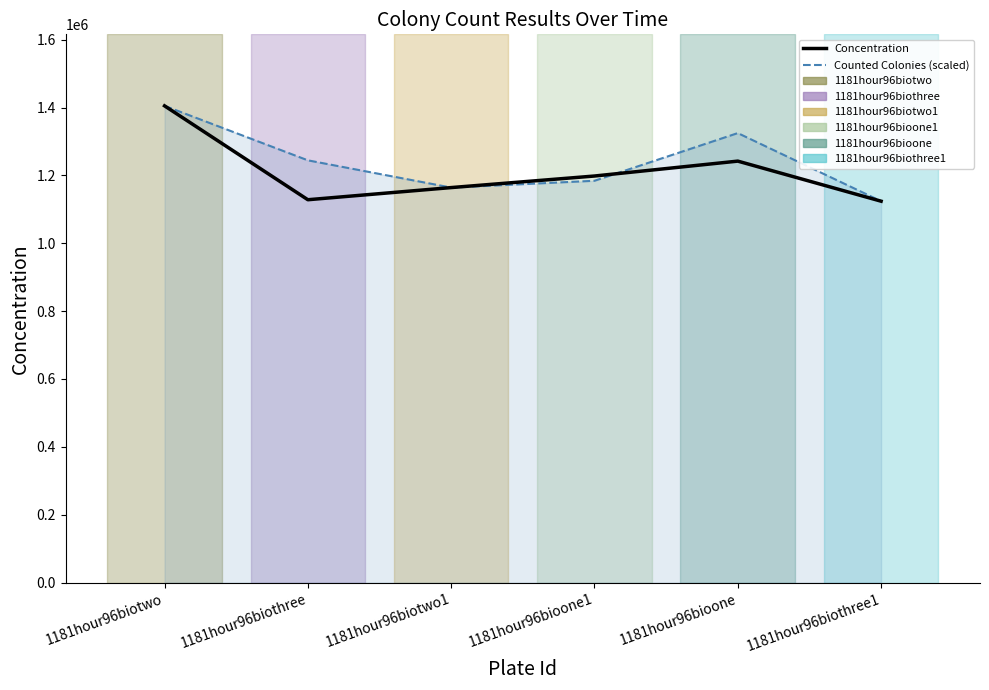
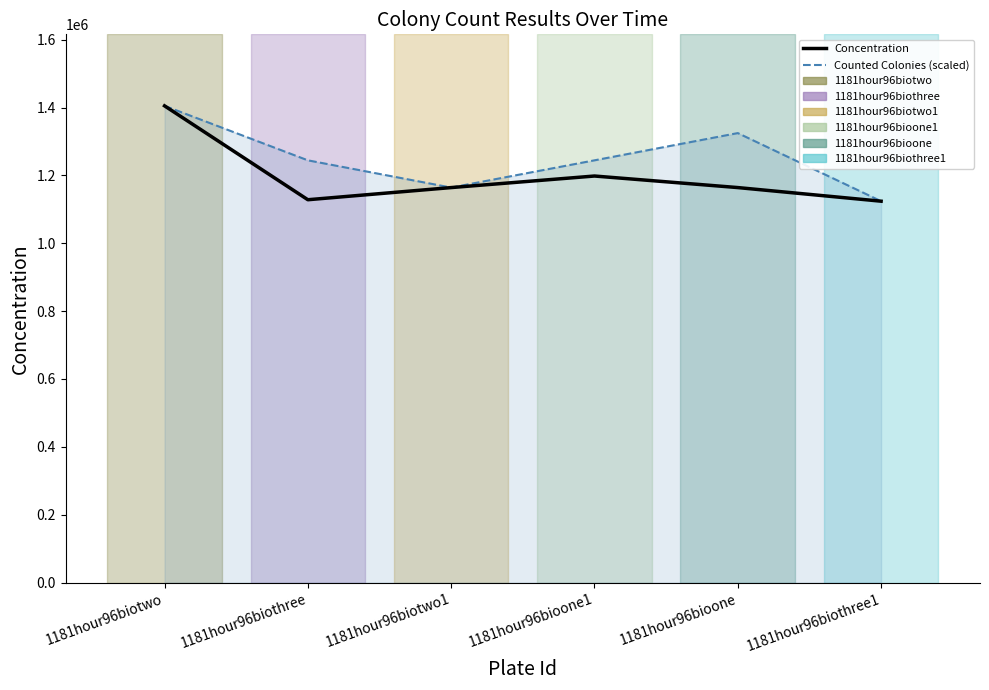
Counted Colonies (scaled), 1181hour96bioone1: 1180000 -> 1240000
Concentration, 1181hour96bioone: 1240000 -> 1160000
